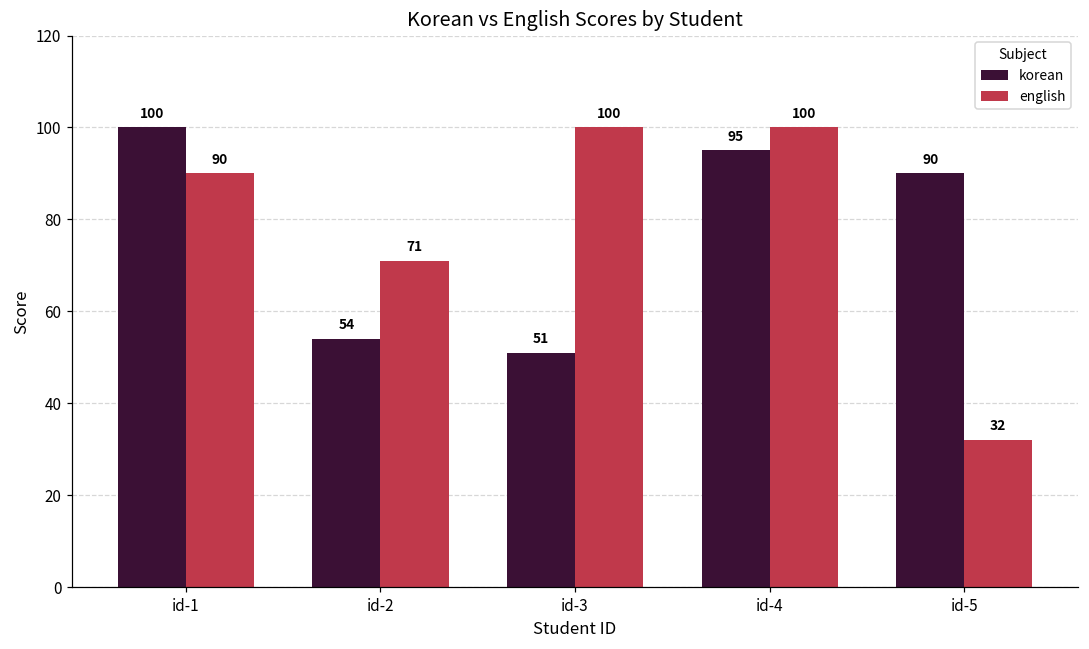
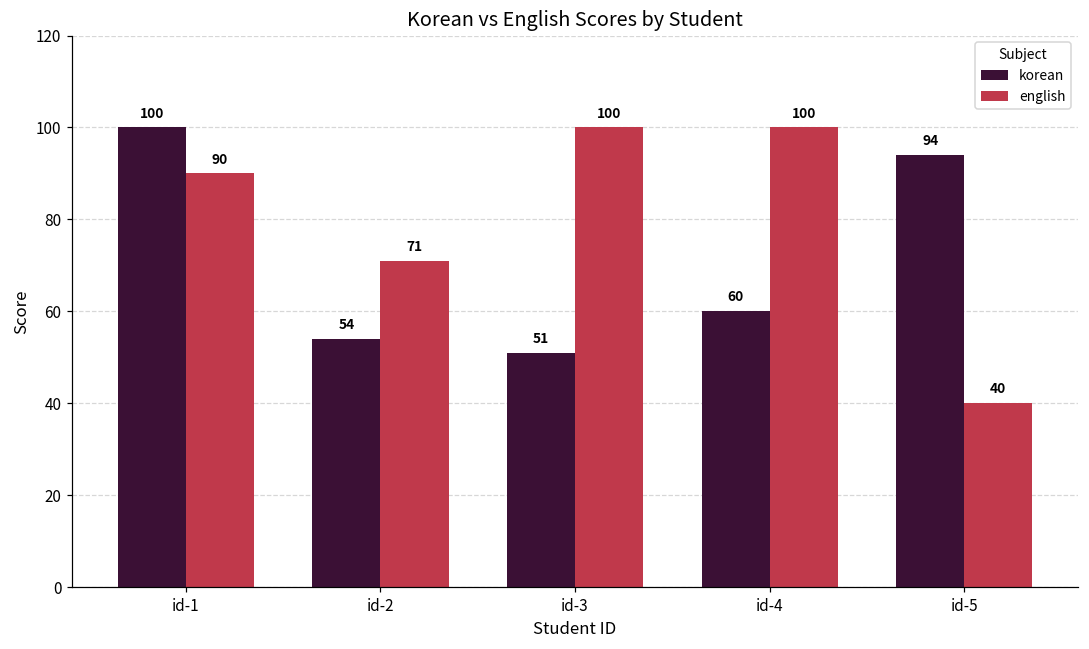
korean, id-4: 95 -> 60
korean, id-5: 90 -> 94
english, id-5: 32 -> 40
